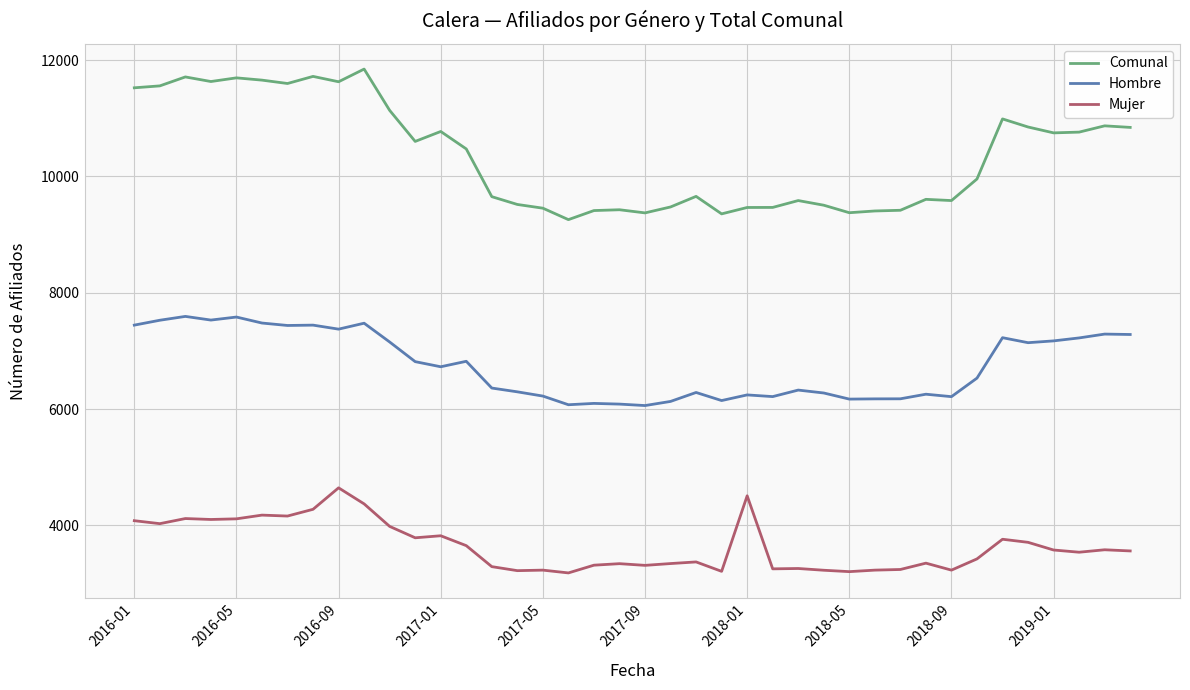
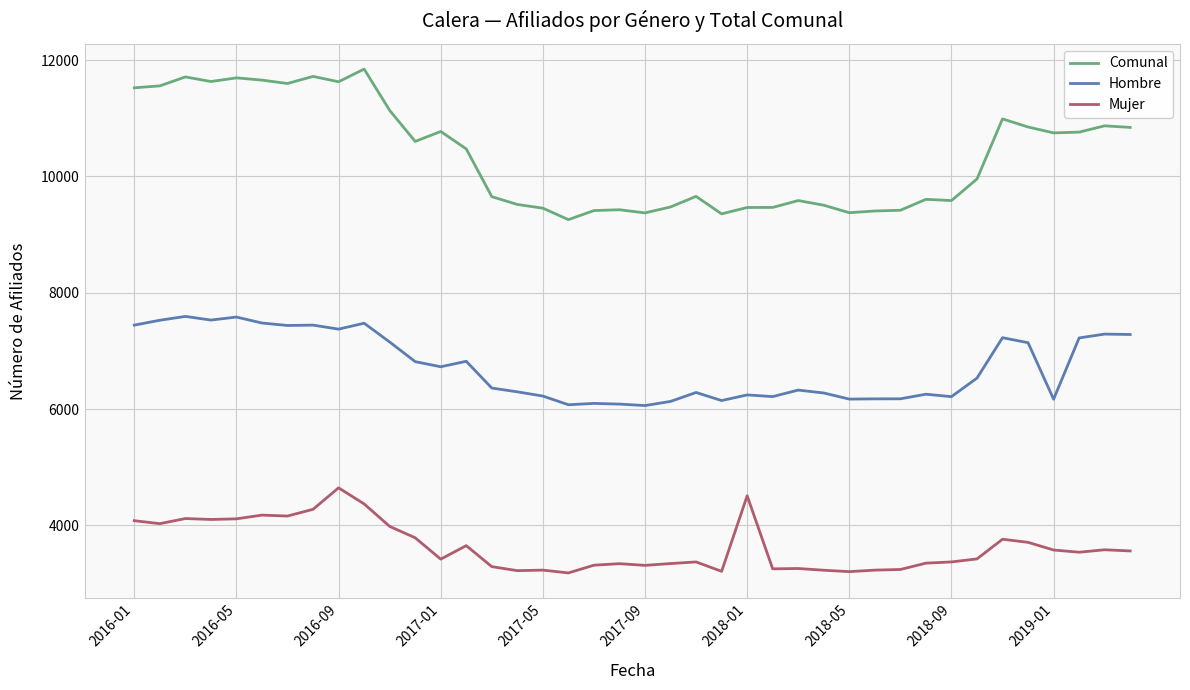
Mujer, 2017-01: 3800 -> 3400
Mujer, 2018-09: 3200 -> 3400
Hombre, 2019-01: 7200 -> 6200
